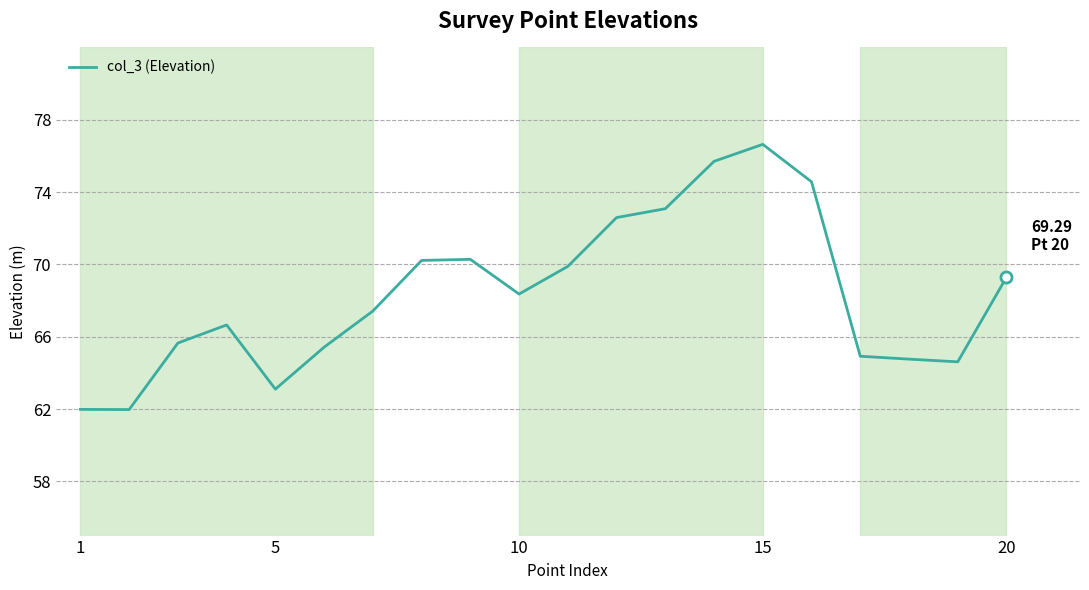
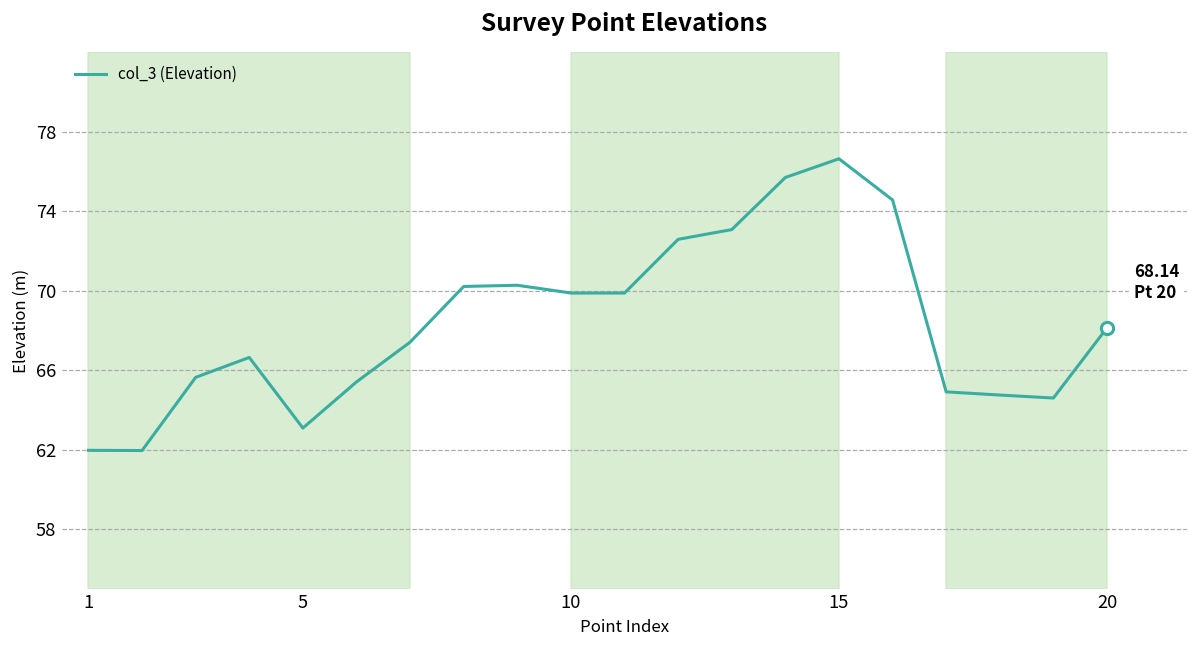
col_3 (Elevation), 10: 68.4 -> 69.9
col_3 (Elevation), 20: 69.29 -> 68.14
